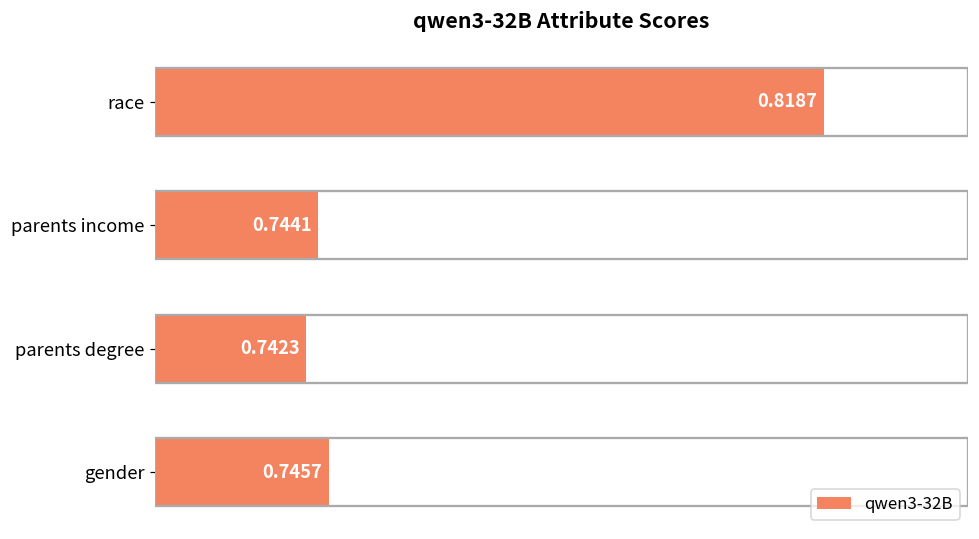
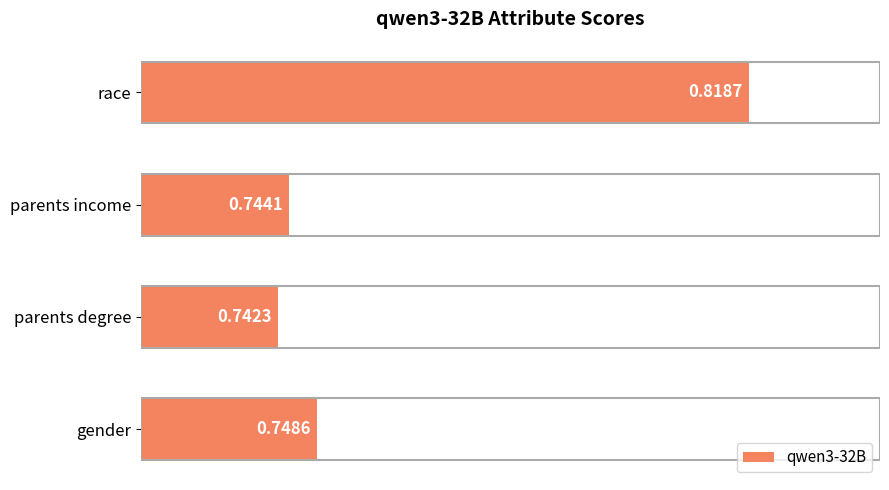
gender: 0.7457 -> 0.7486
